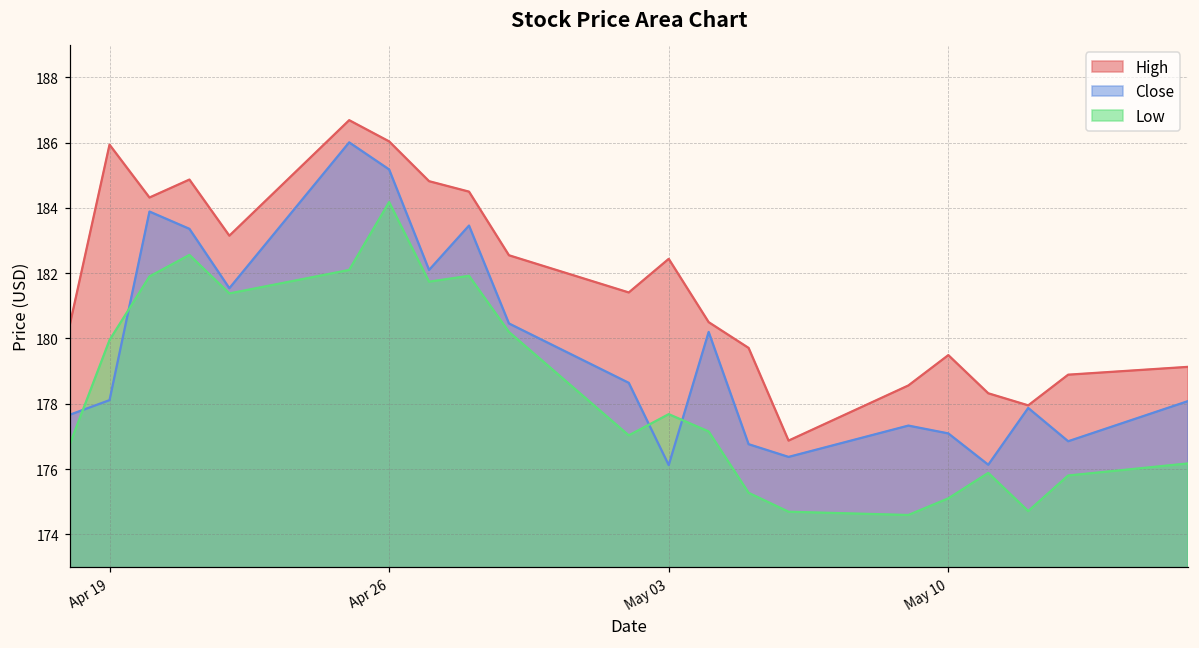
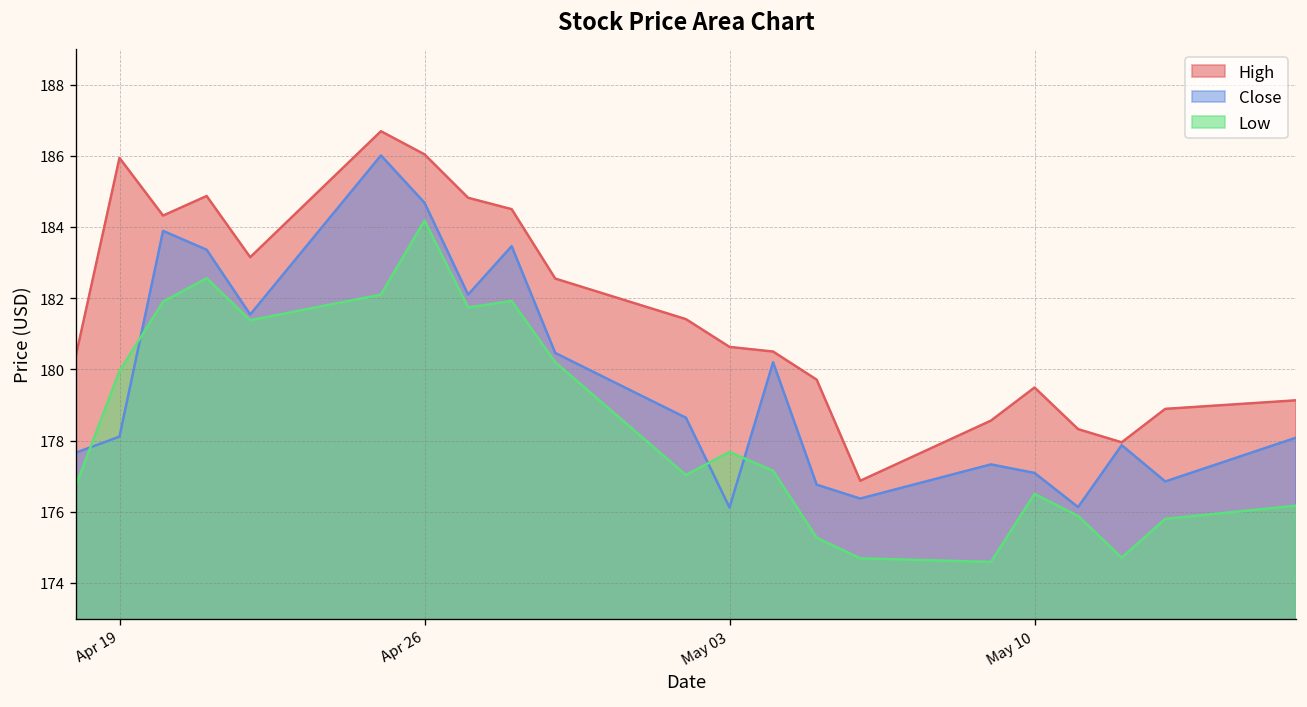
Close, Apr 26: 185.2 -> 184.7
High, May 03: 182.4 -> 180.6
Low, May 10: 175.1 -> 176.5
